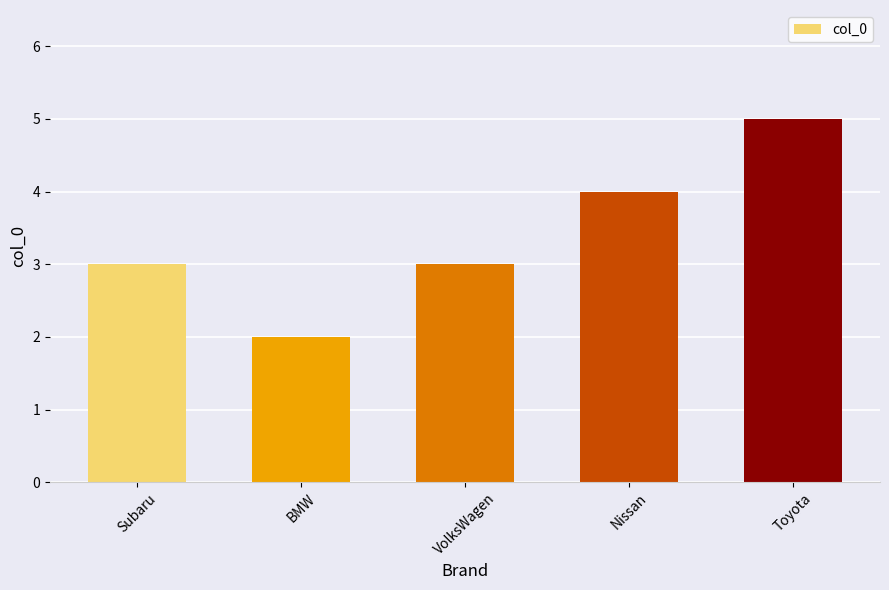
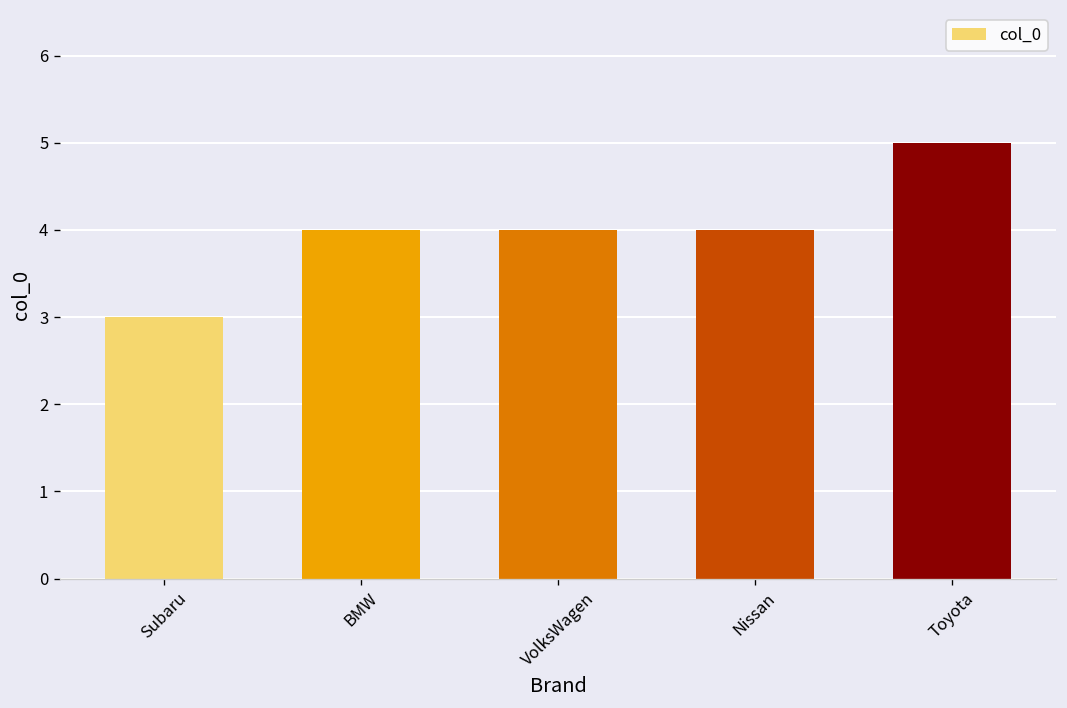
BMW: 2 -> 4
VolksWagen: 3 -> 4
